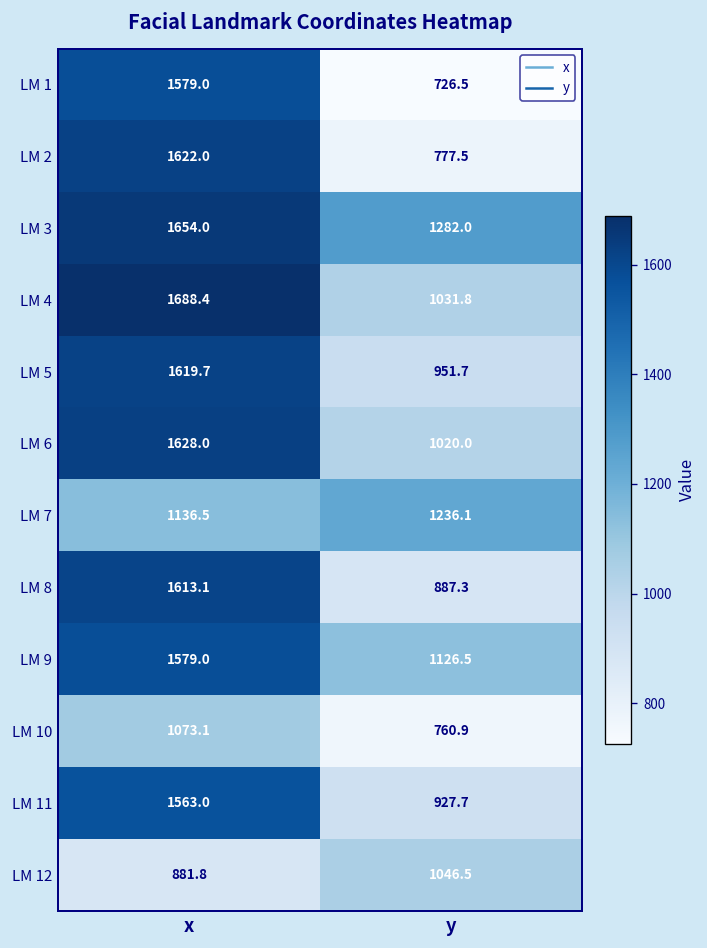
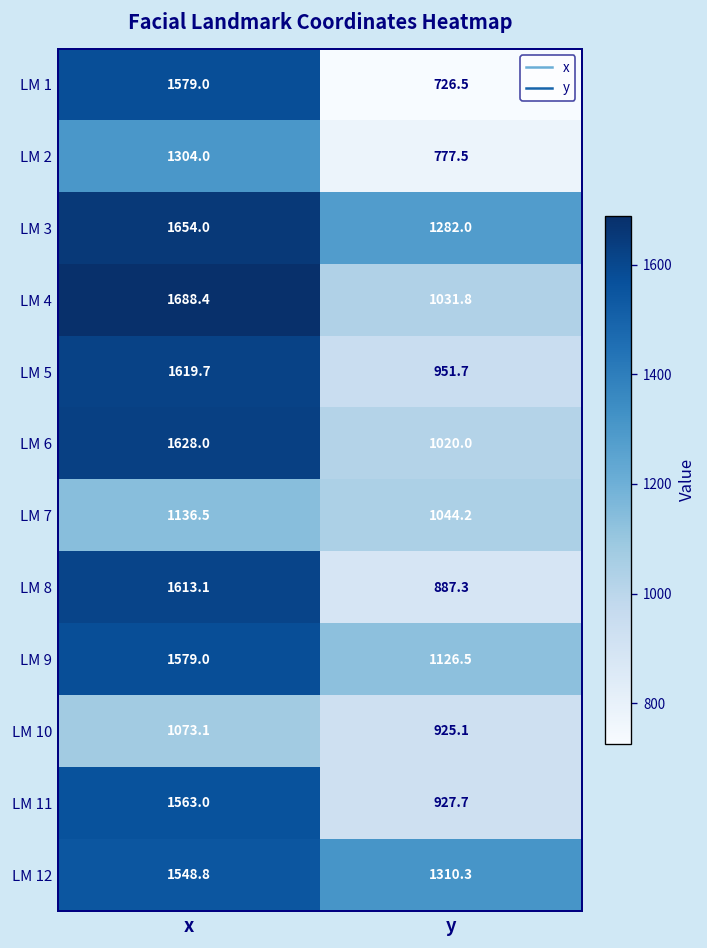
LM 2, x: 1622.0 -> 1304.0
LM 7, y: 1236.1 -> 1044.2
LM 10, y: 760.9 -> 925.1
LM 12, x: 881.8 -> 1548.8
LM 12, y: 1046.5 -> 1310.3
